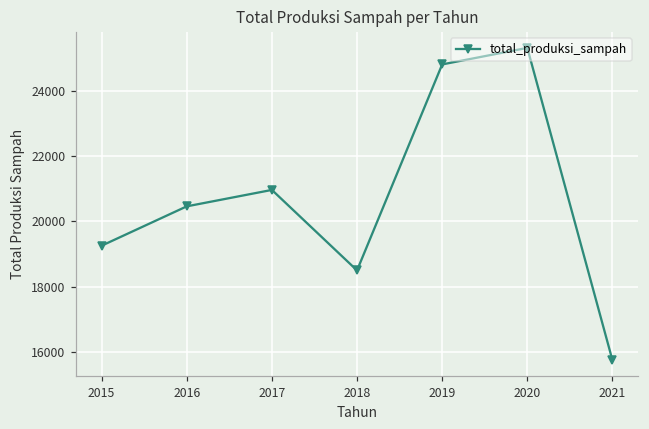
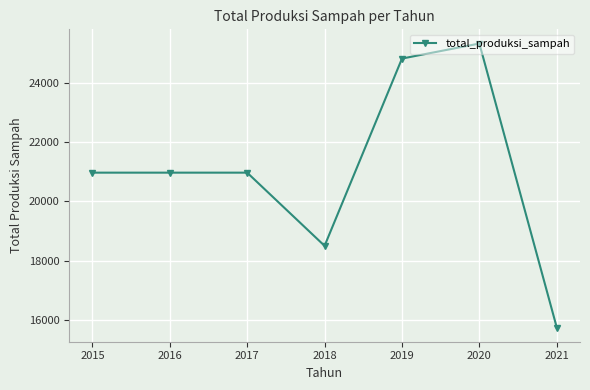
2015: 19300 -> 21000
2016: 20500 -> 21000
